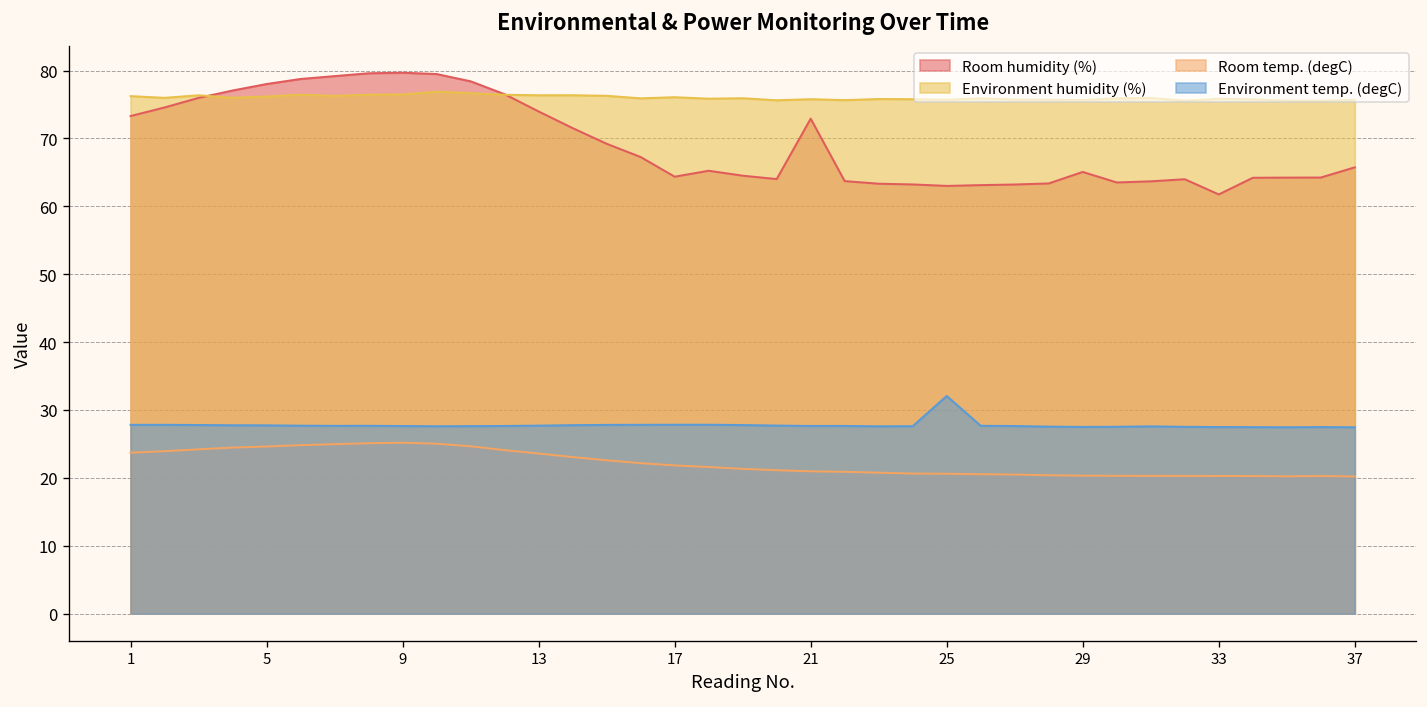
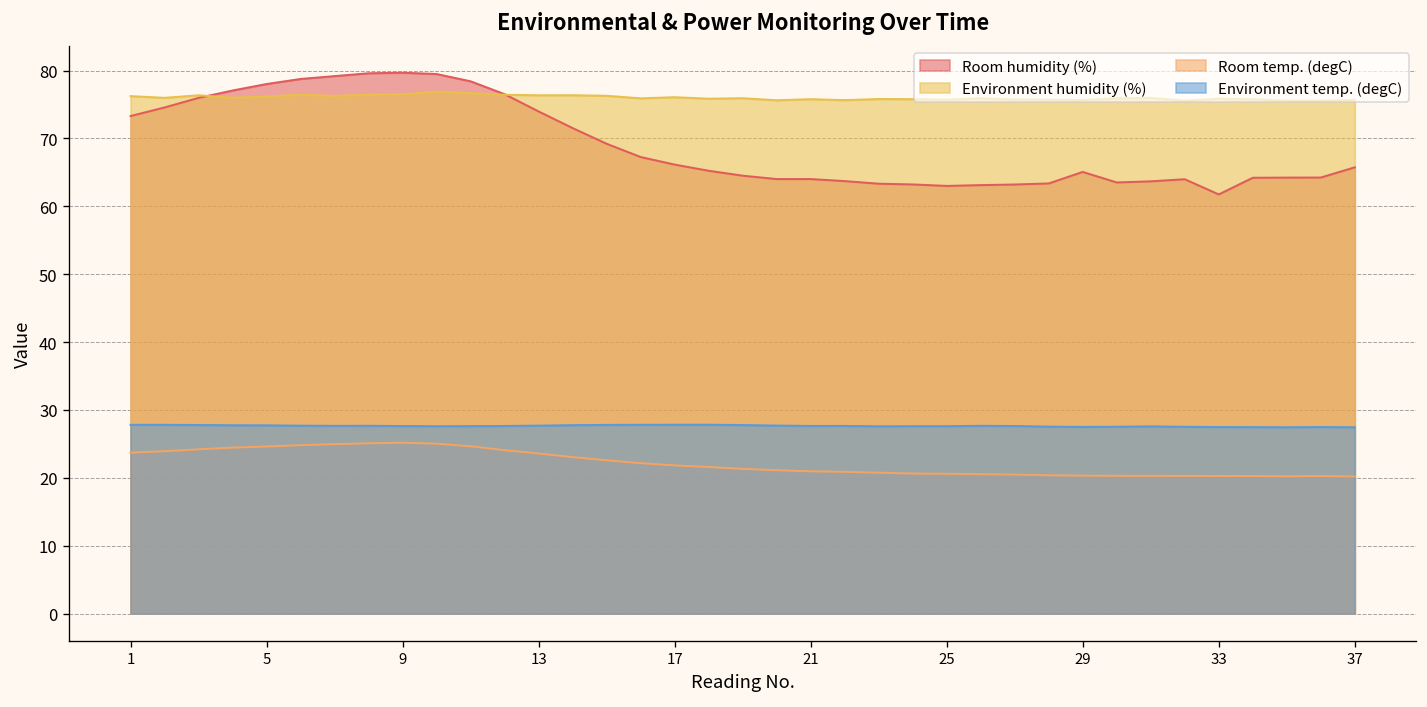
Room humidity (%), 17: 64 -> 66
Room humidity (%), 21: 73 -> 64
Environment temp. (degC), 25: 32 -> 28
